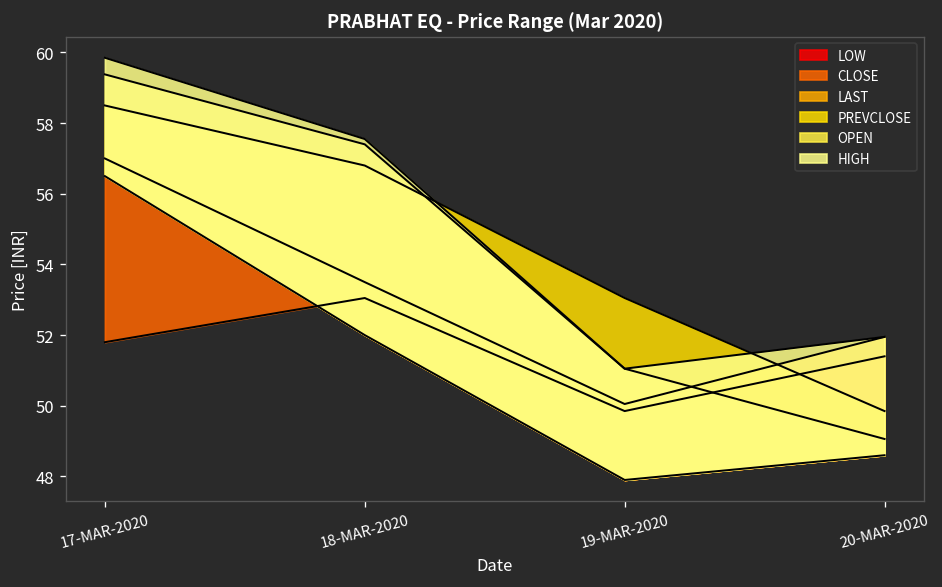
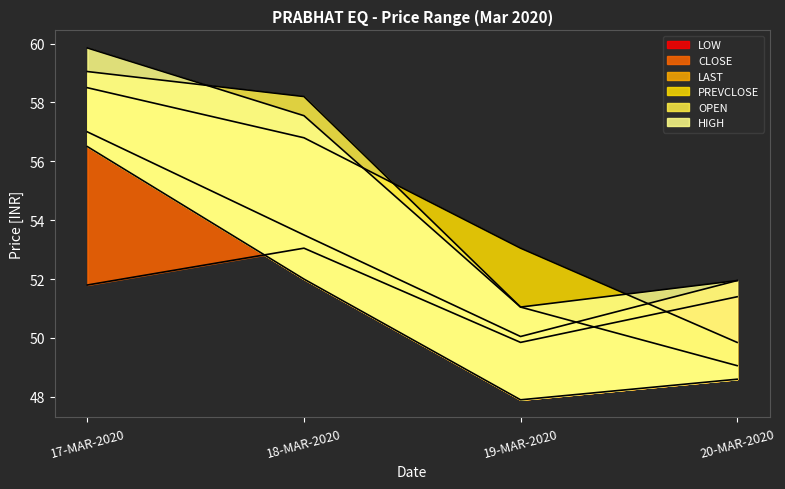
OPEN, 17-MAR-2020: 59.4 -> 59.1
OPEN, 18-MAR-2020: 57.4 -> 58.2
